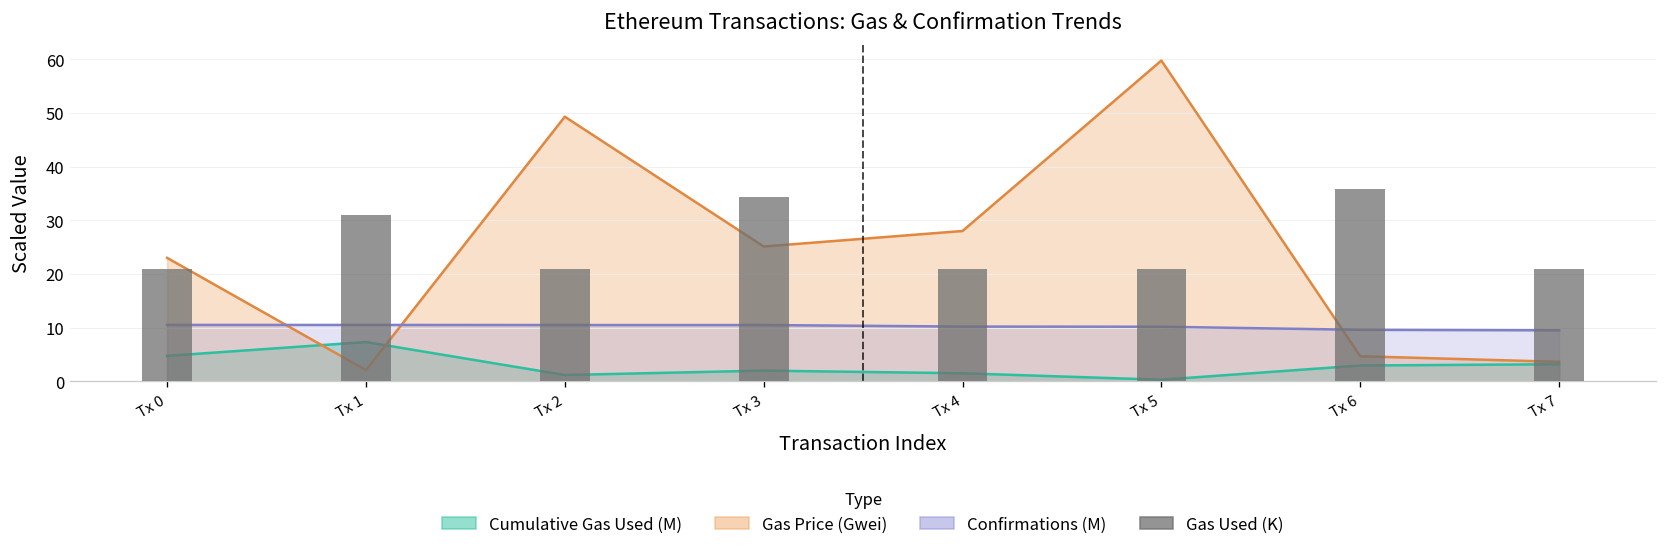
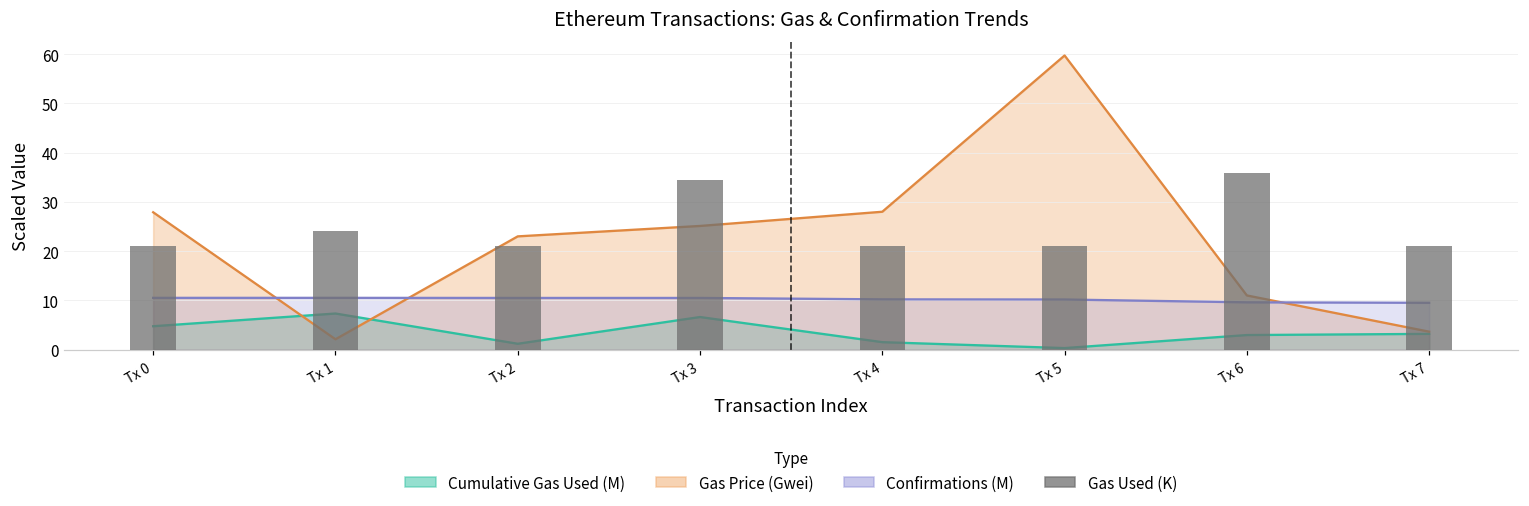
Gas Price (Gwei), Tx 0: 23 -> 28
Gas Used (K), Tx 1: 31 -> 24
Gas Price (Gwei), Tx 2: 49 -> 23
Cumulative Gas Used (M), Tx 3: 2 -> 7
Gas Price (Gwei), Tx 6: 5 -> 11
